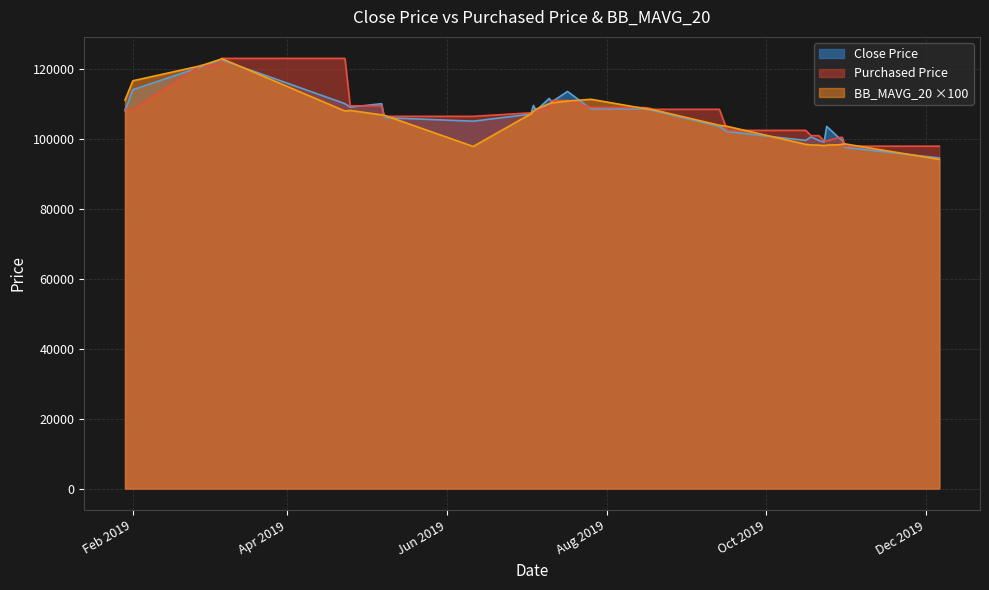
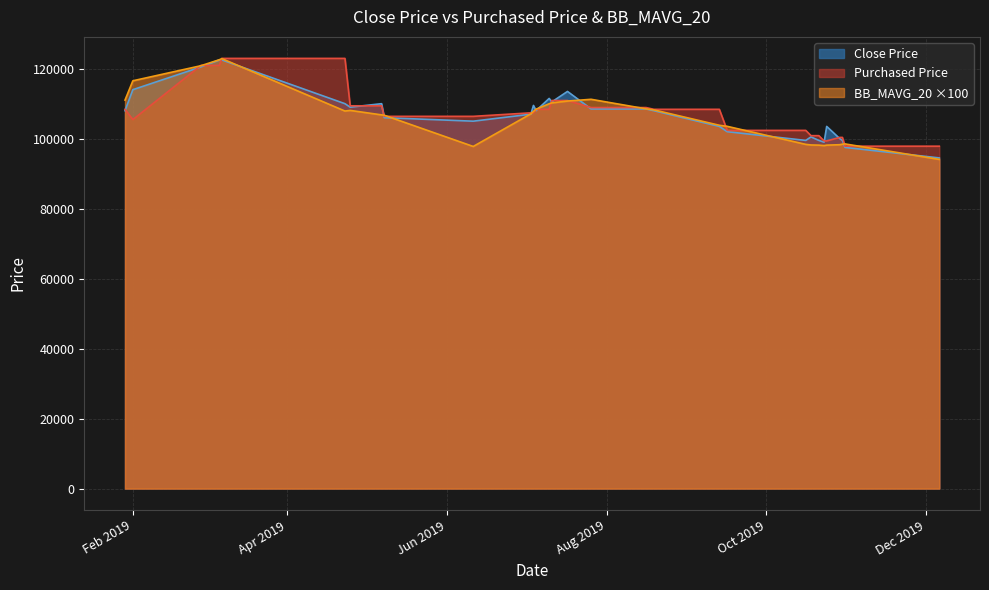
Purchased Price, Feb 2019: 108000 -> 105000
